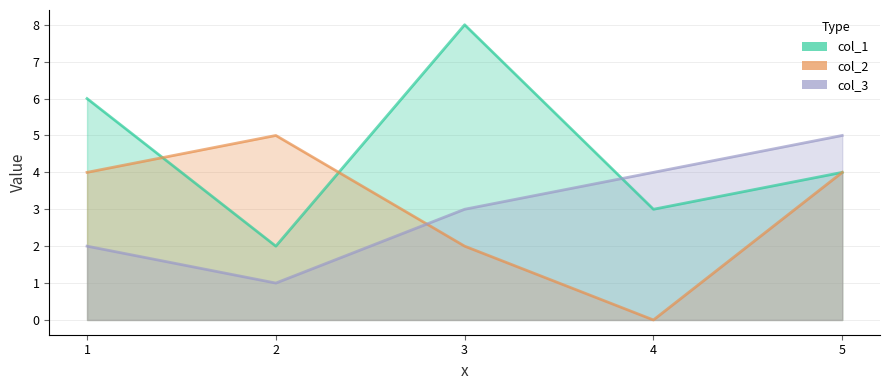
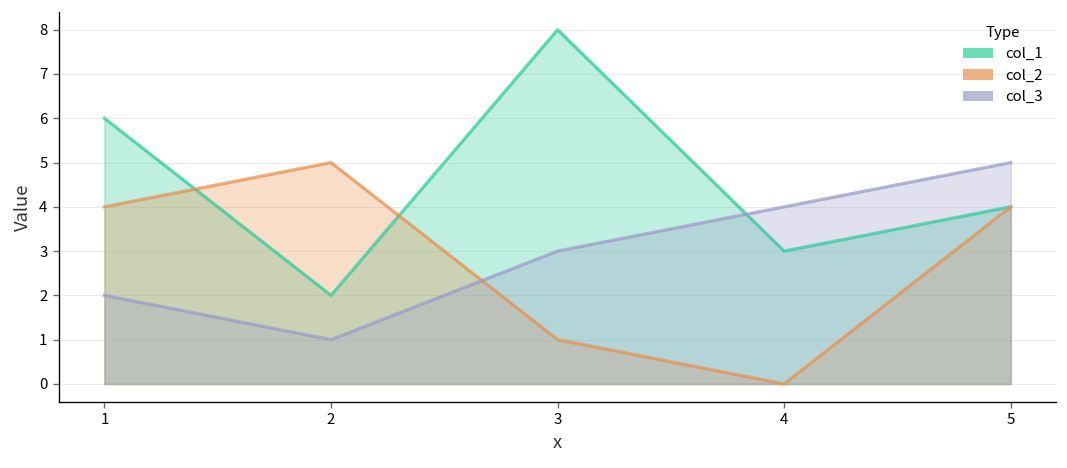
col_2, 3: 2 -> 1
